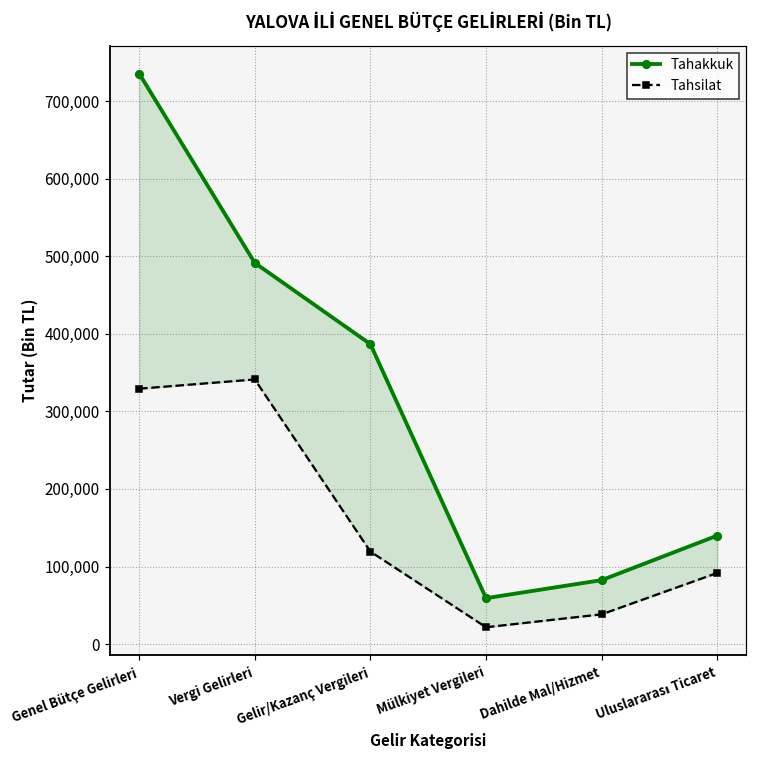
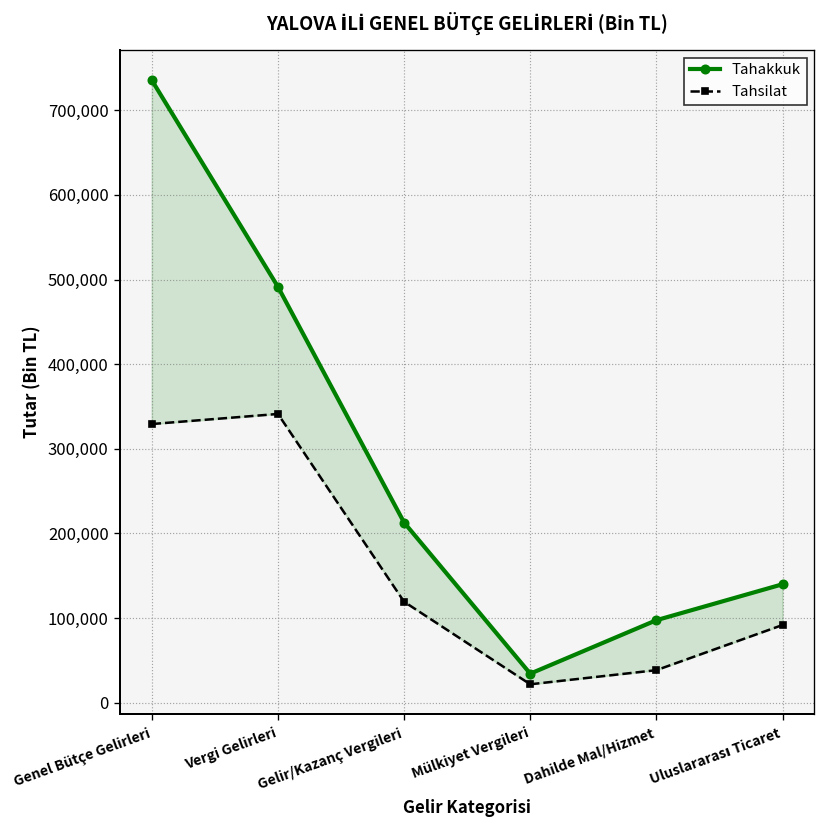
Tahakkuk, Gelir/Kazanç Vergileri: 390,000 -> 210,000
Tahakkuk, Mülkiyet Vergileri: 60,000 -> 30,000
Tahakkuk, Dahilde Mal/Hizmet: 80,000 -> 100,000
